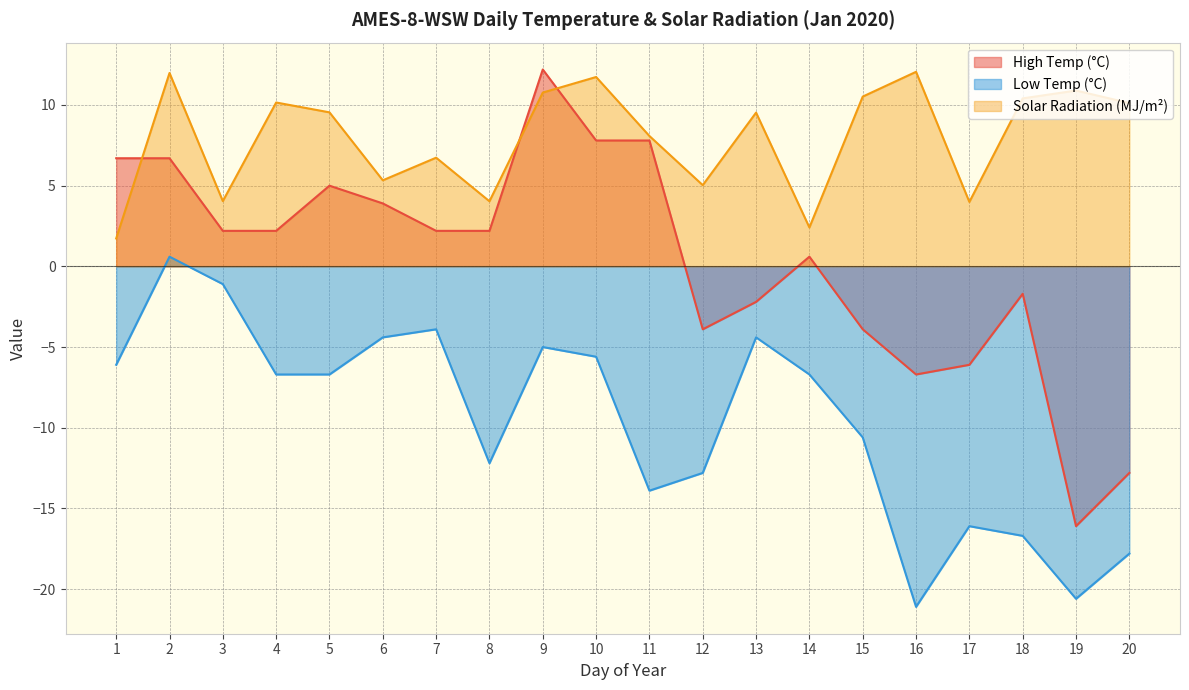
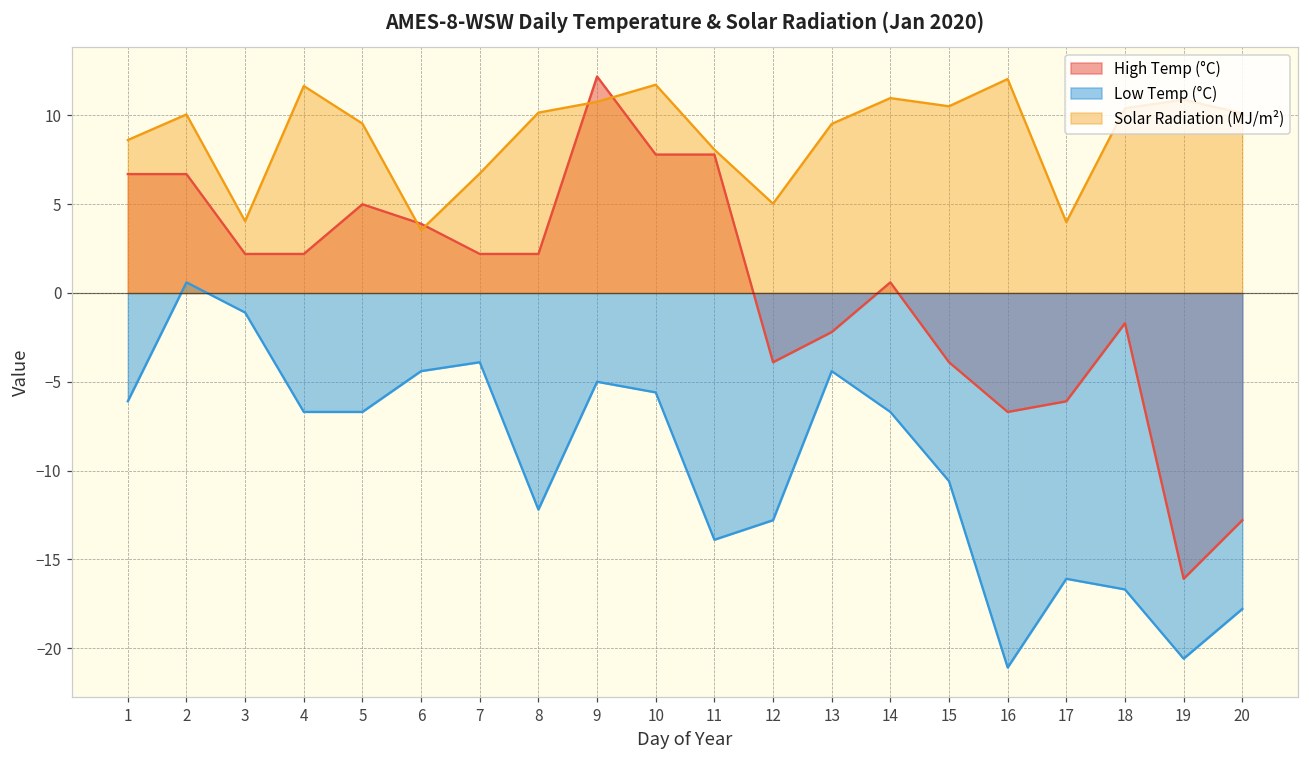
Solar Radiation (MJ/m²), 1: 1.7 -> 8.6
Solar Radiation (MJ/m²), 2: 12.0 -> 10.1
Solar Radiation (MJ/m²), 4: 10.2 -> 11.7
Solar Radiation (MJ/m²), 6: 5.3 -> 3.5
Solar Radiation (MJ/m²), 8: 4.0 -> 10.2
Solar Radiation (MJ/m²), 14: 2.4 -> 11.0
